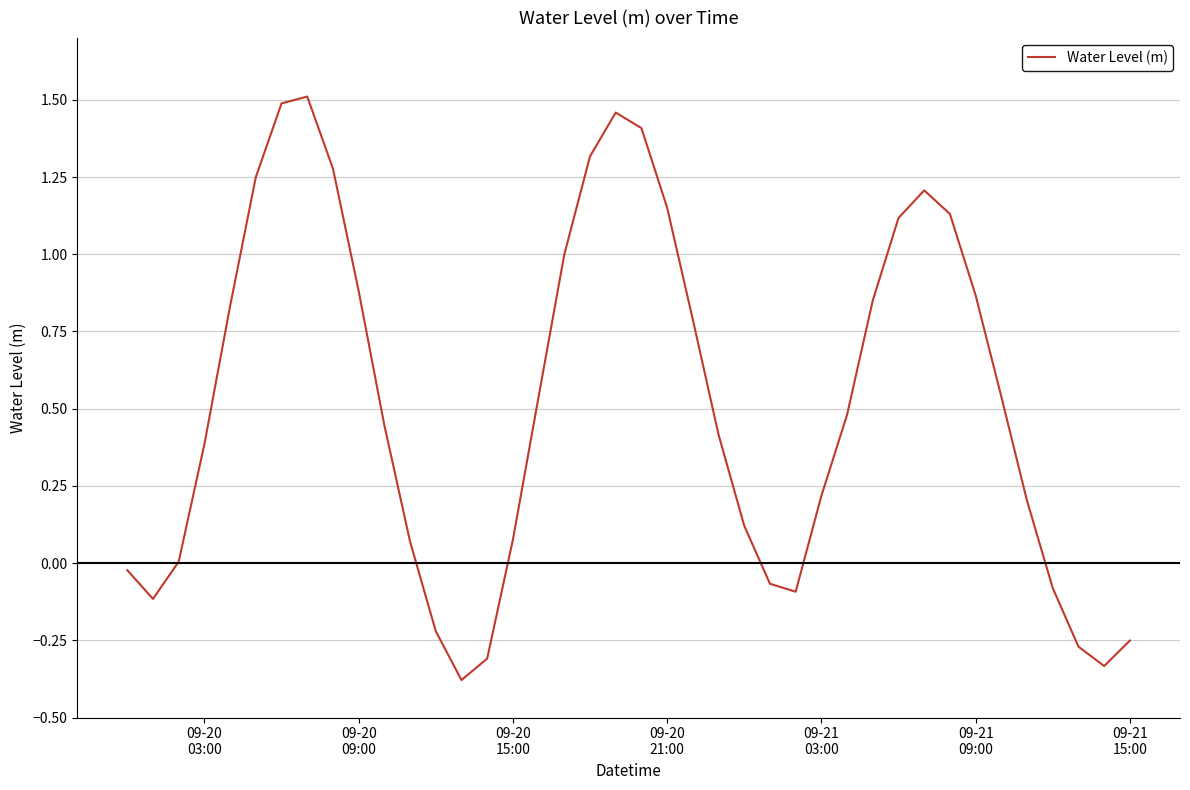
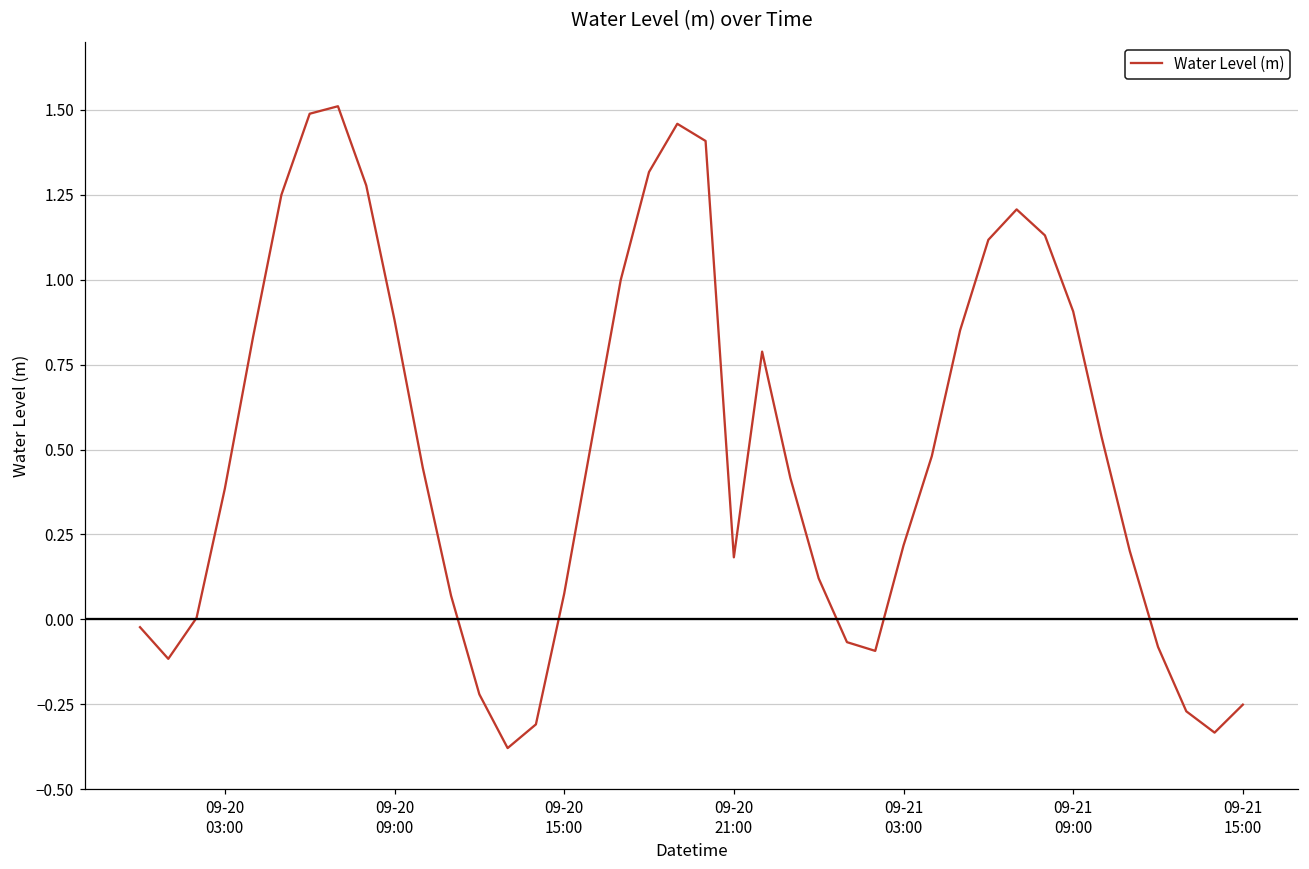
09-20 21:00: 1.15 -> 0.18
09-21 09:00: 0.87 -> 0.91
